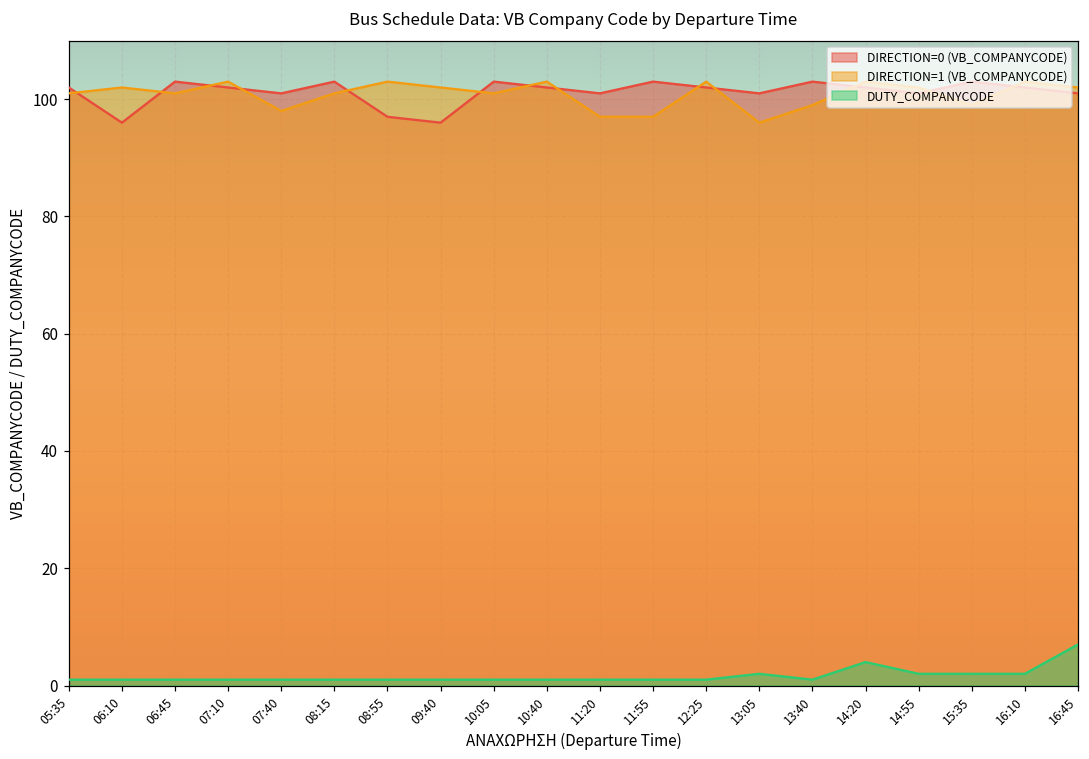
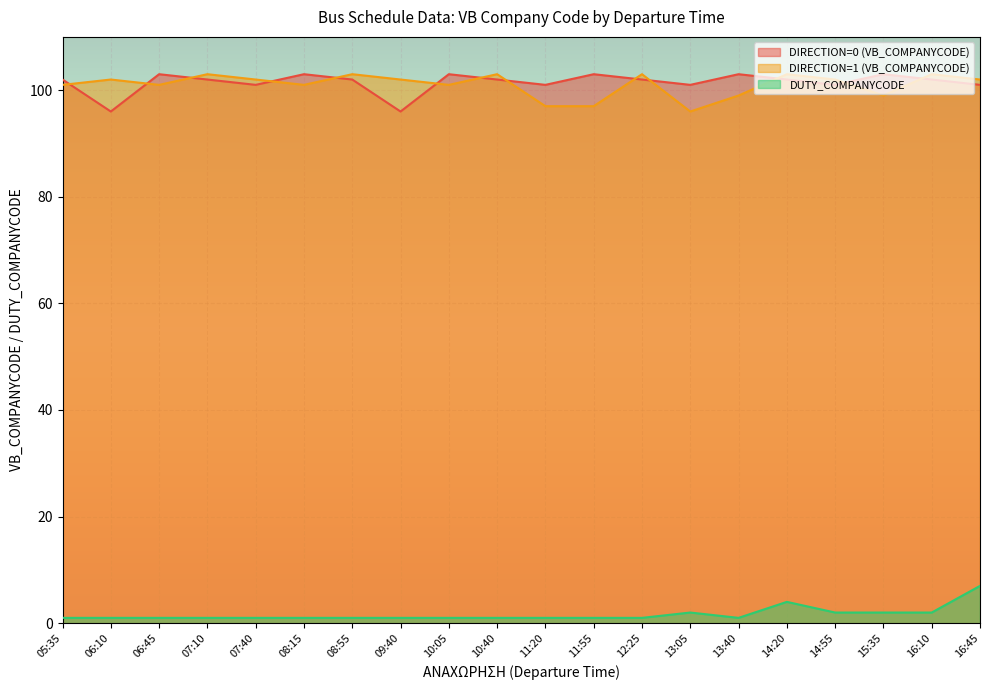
DIRECTION=1 (VB_COMPANYCODE), 07:40: 98 -> 102
DIRECTION=0 (VB_COMPANYCODE), 08:55: 97 -> 102
